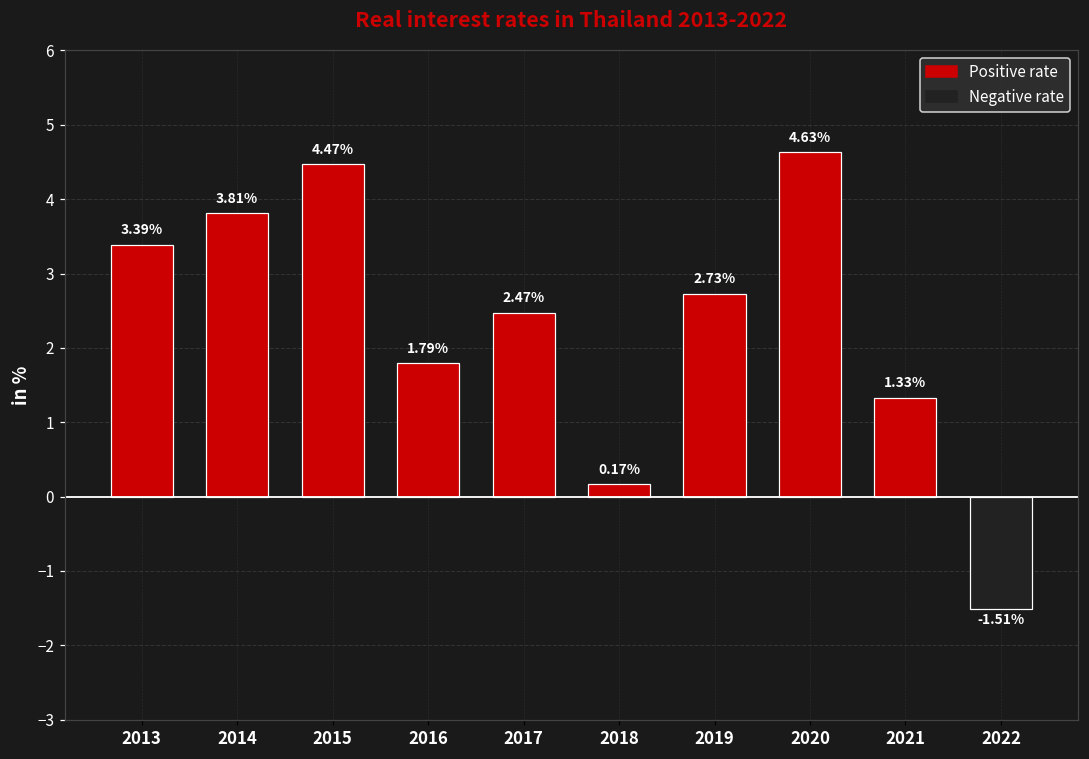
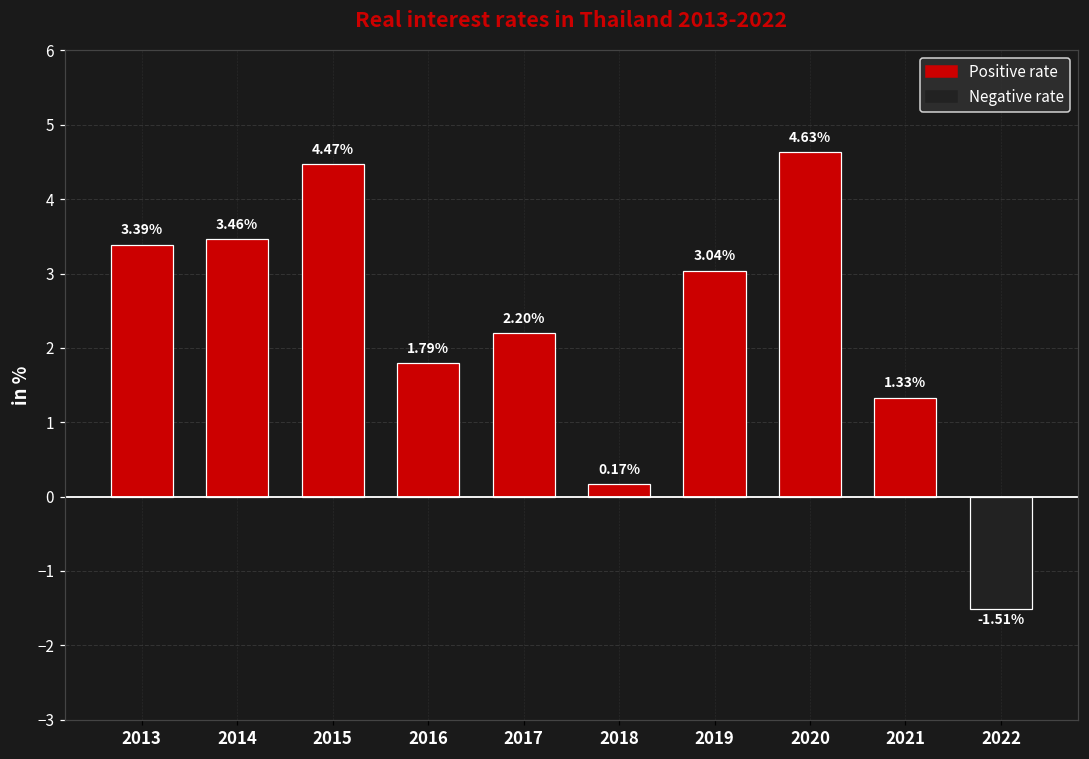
2014: 3.81% -> 3.46%
2017: 2.47% -> 2.20%
2019: 2.73% -> 3.04%
